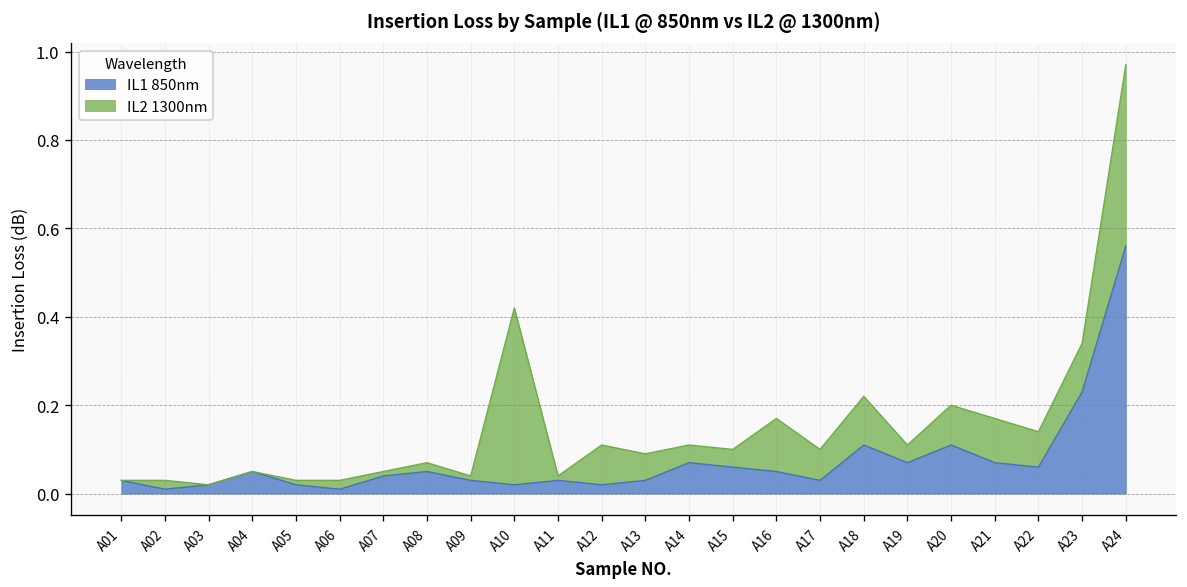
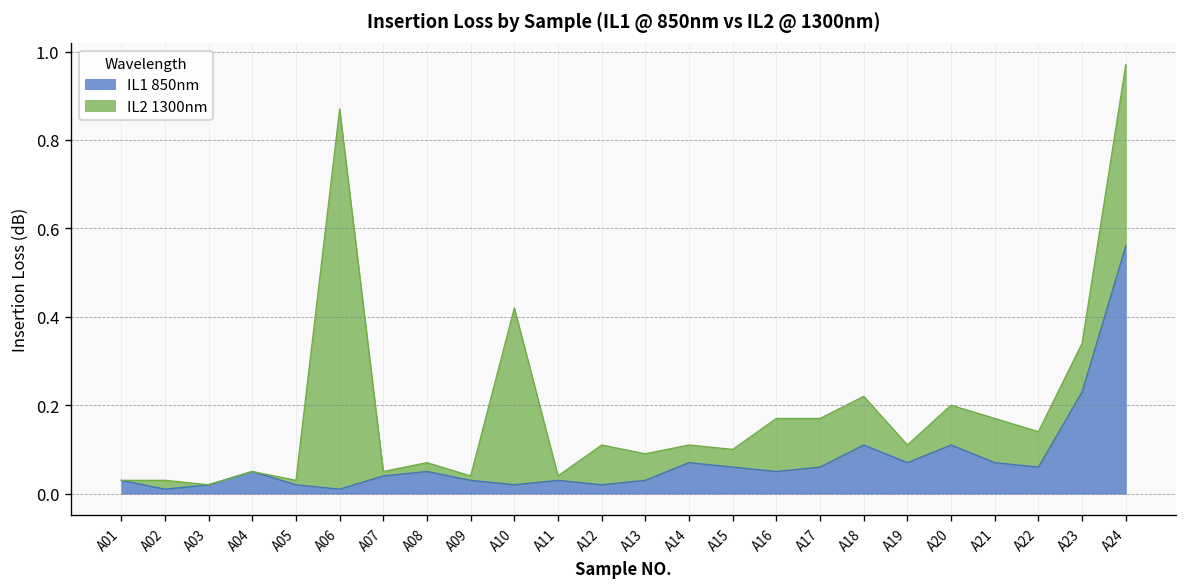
IL2 1300nm, A06: 0.02 -> 0.86
IL1 850nm, A17: 0.03 -> 0.06
IL2 1300nm, A17: 0.07 -> 0.11
